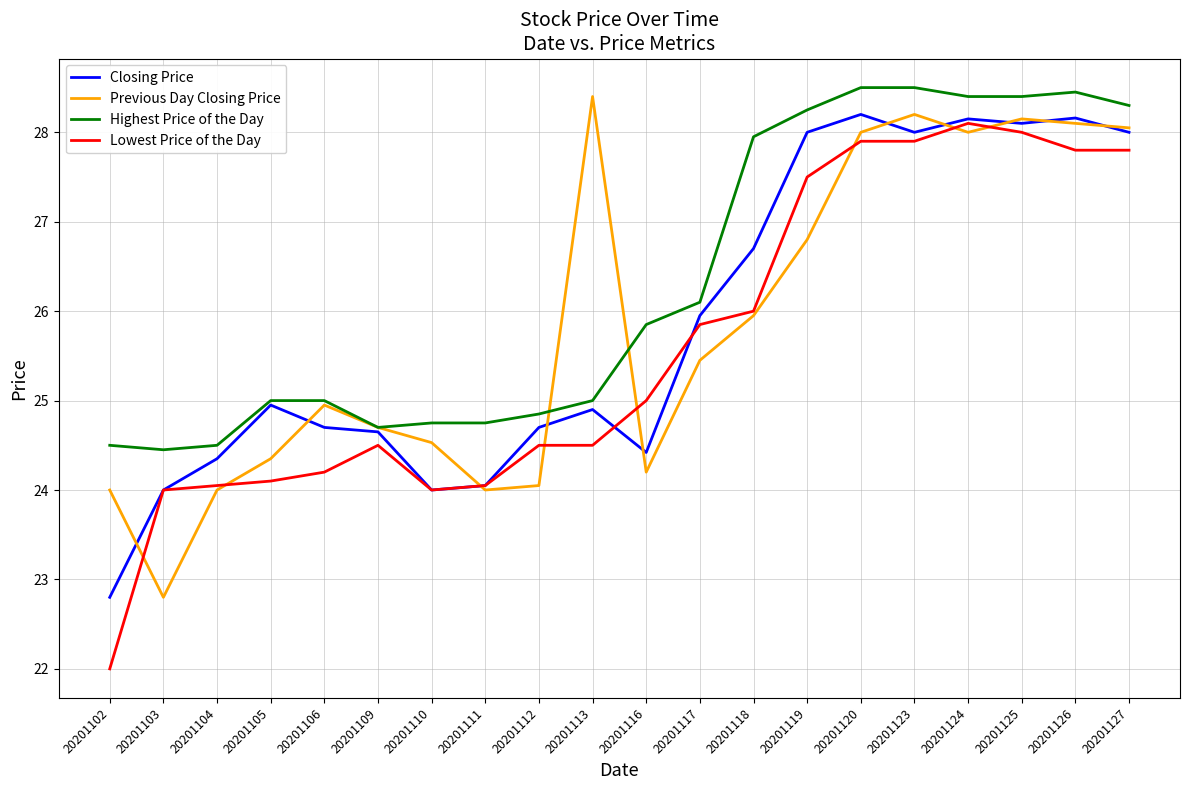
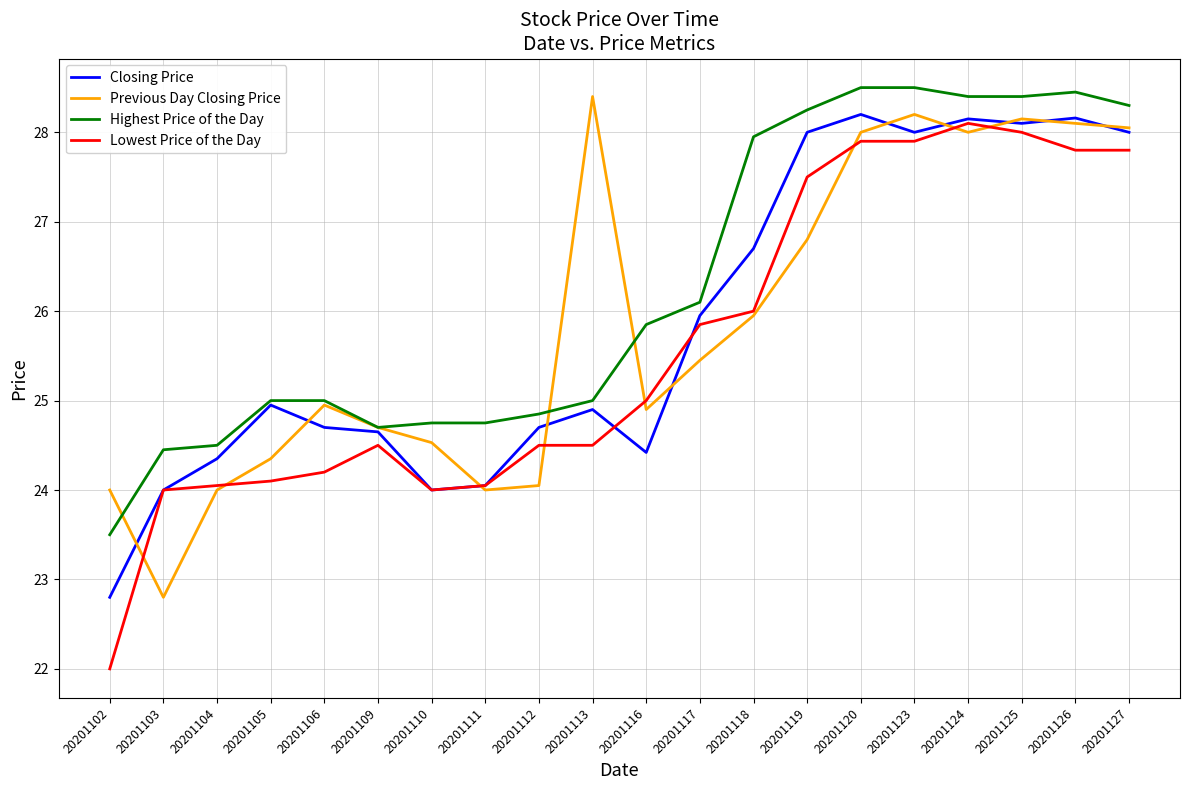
Highest Price of the Day, 20201102: 24.5 -> 23.5
Previous Day Closing Price, 20201116: 24.2 -> 24.9
